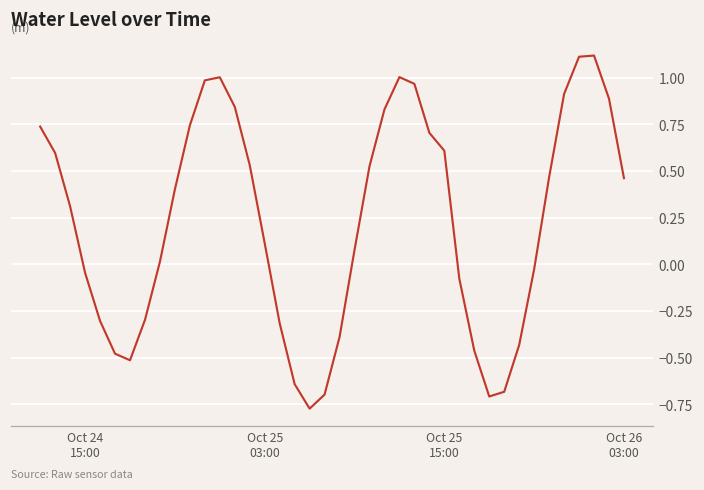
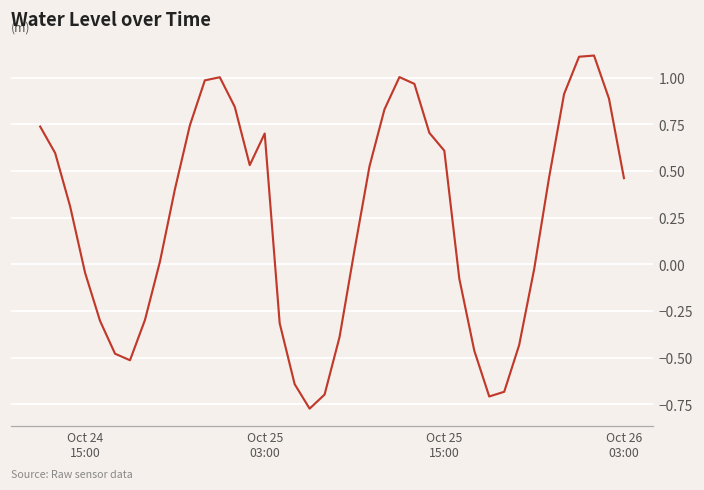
Oct 25 03:00: 0.11 -> 0.70
